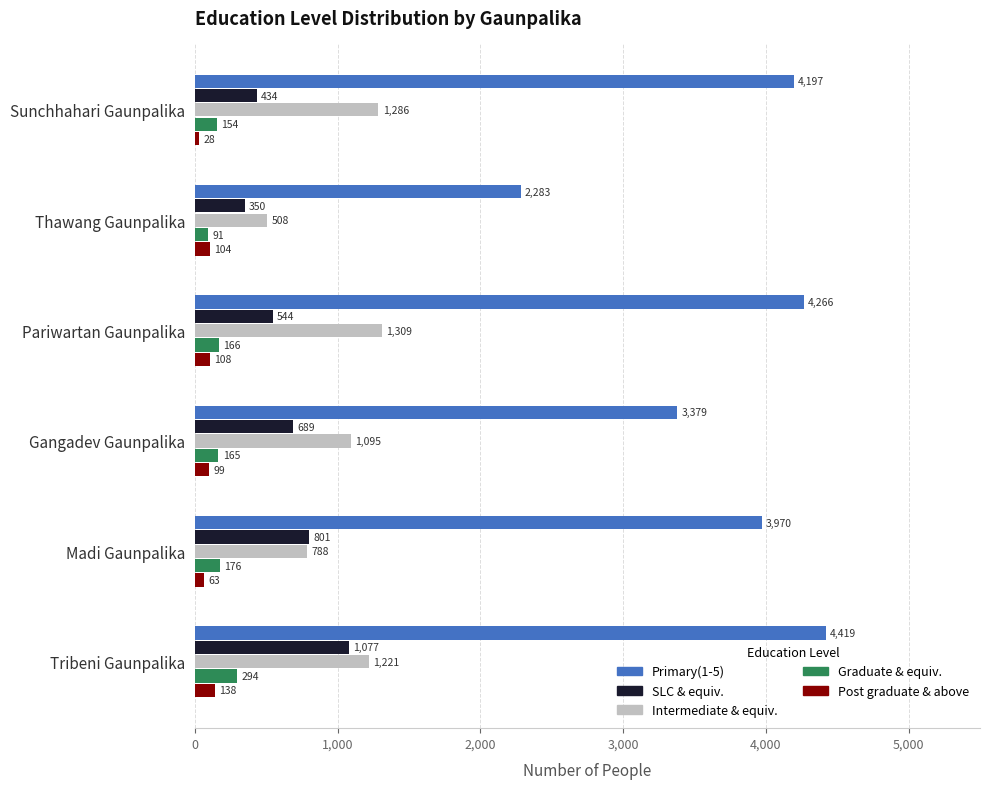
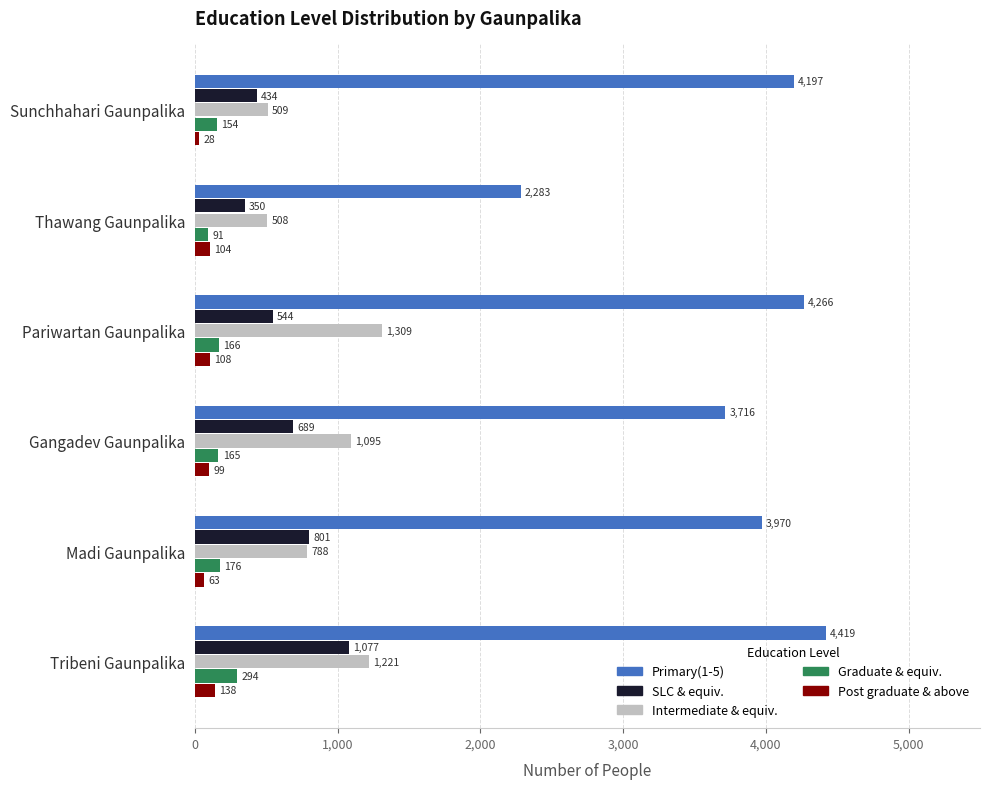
Intermediate & equiv., Sunchhahari Gaunpalika: 1,286 -> 509
Primary(1-5), Gangadev Gaunpalika: 3,379 -> 3,716
